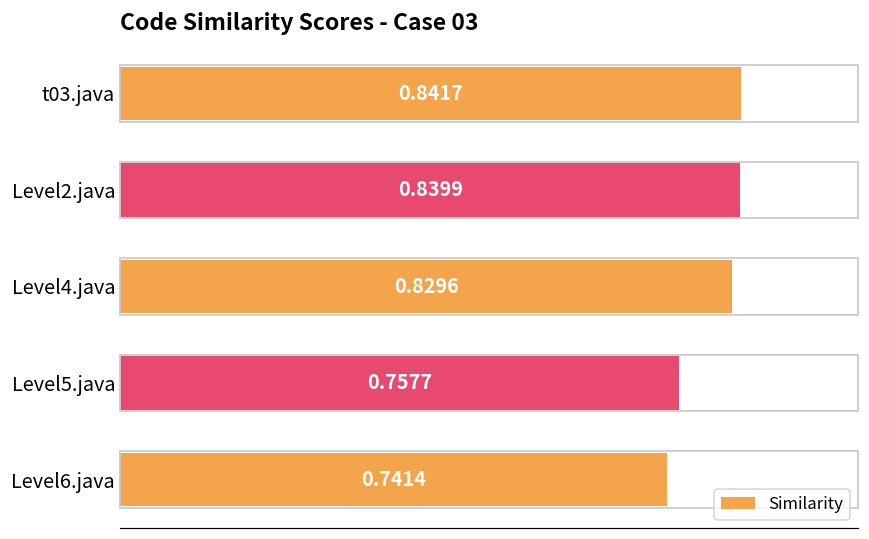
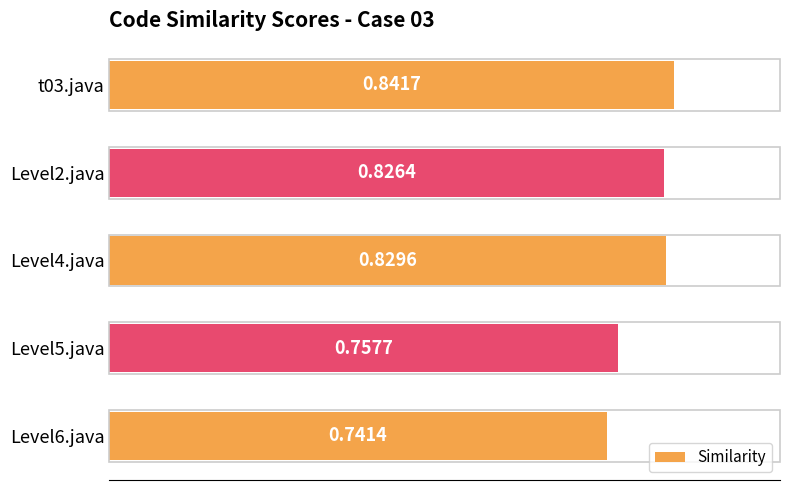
Level2.java: 0.8399 -> 0.8264
